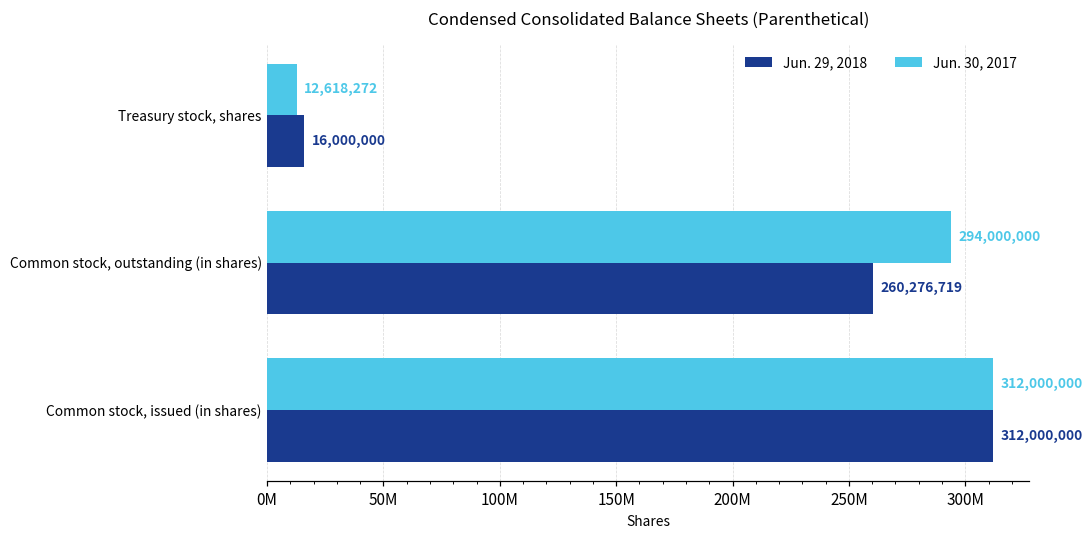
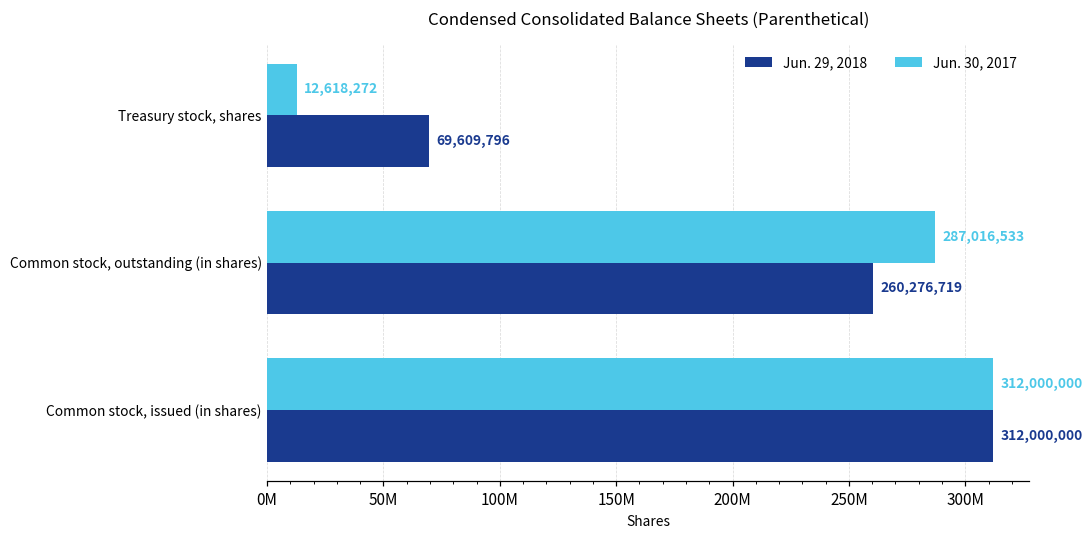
Jun. 29, 2018, Treasury stock, shares: 16,000,000 -> 69,609,796
Jun. 30, 2017, Common stock, outstanding (in shares): 294,000,000 -> 287,016,533
